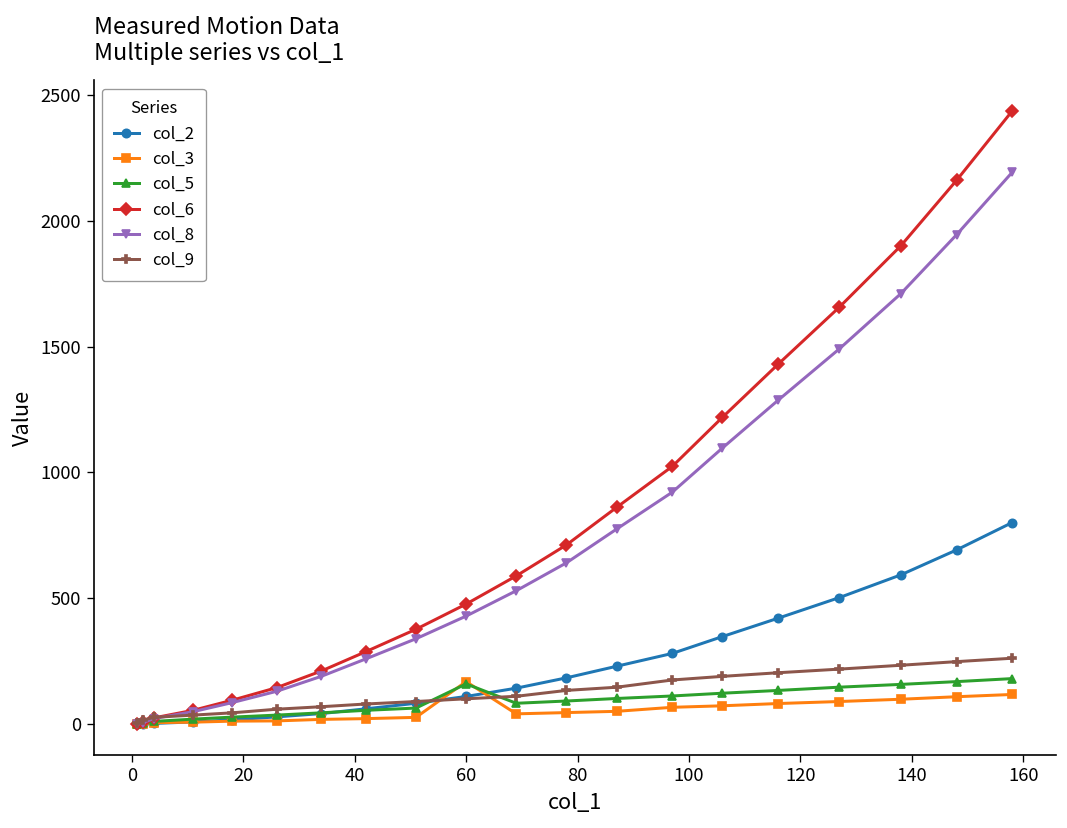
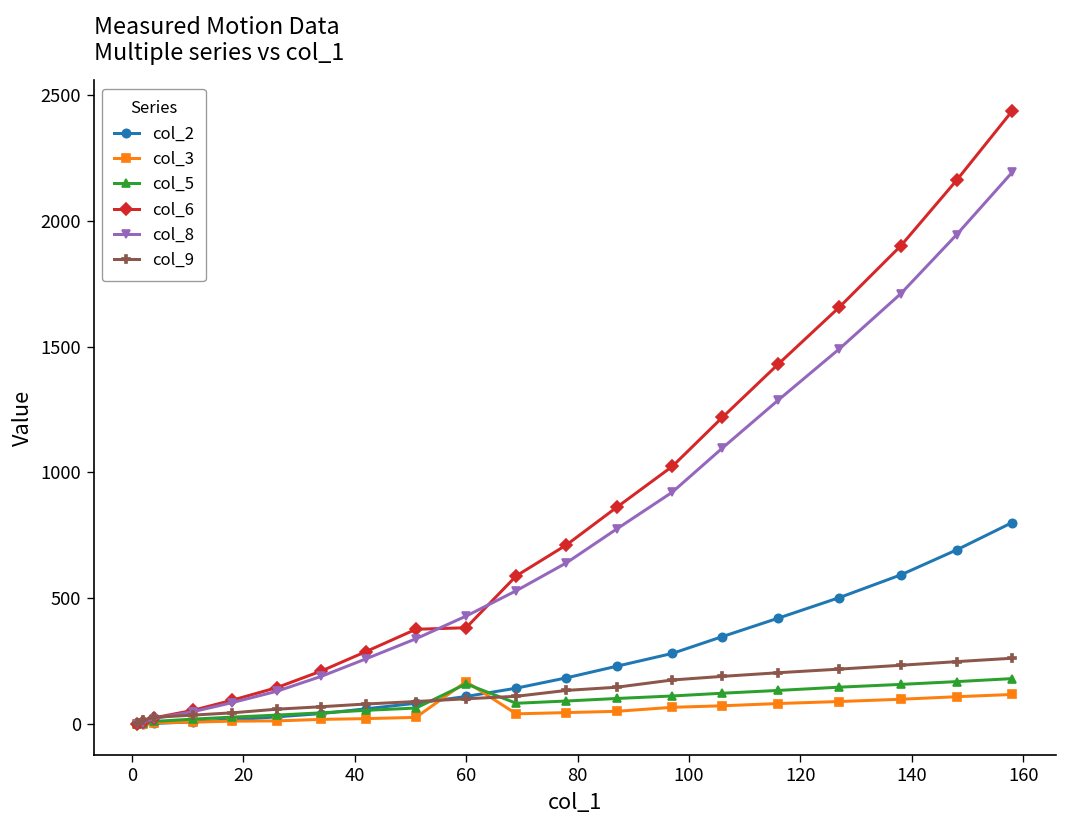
col_6, 60: 480 -> 380
